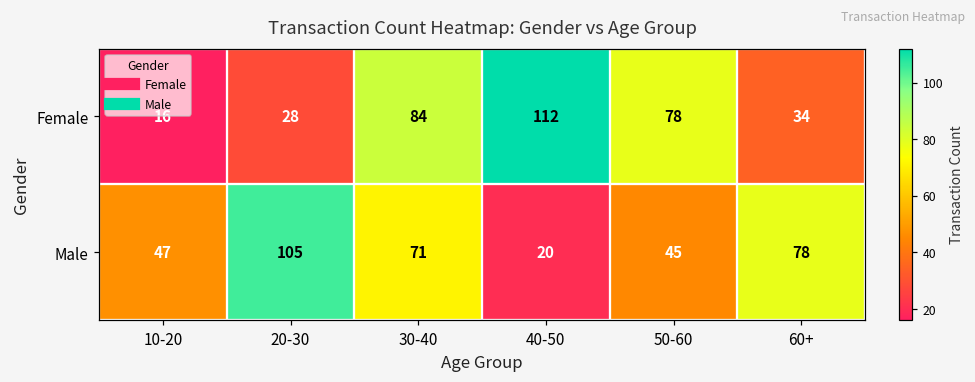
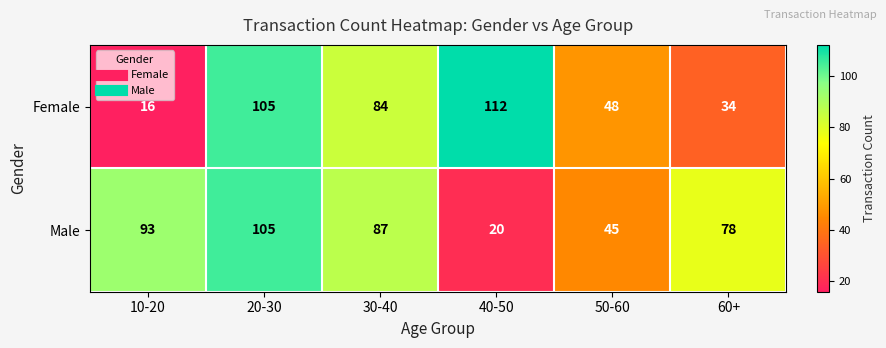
Female, 20-30: 28 -> 105
Female, 50-60: 78 -> 48
Male, 10-20: 47 -> 93
Male, 30-40: 71 -> 87
